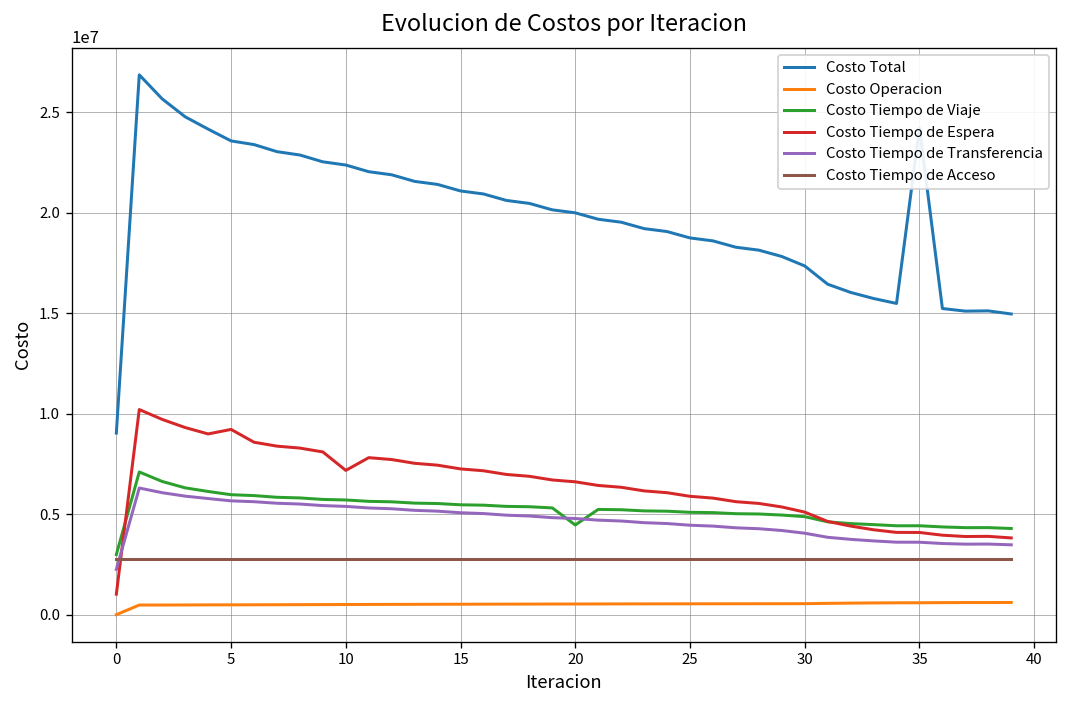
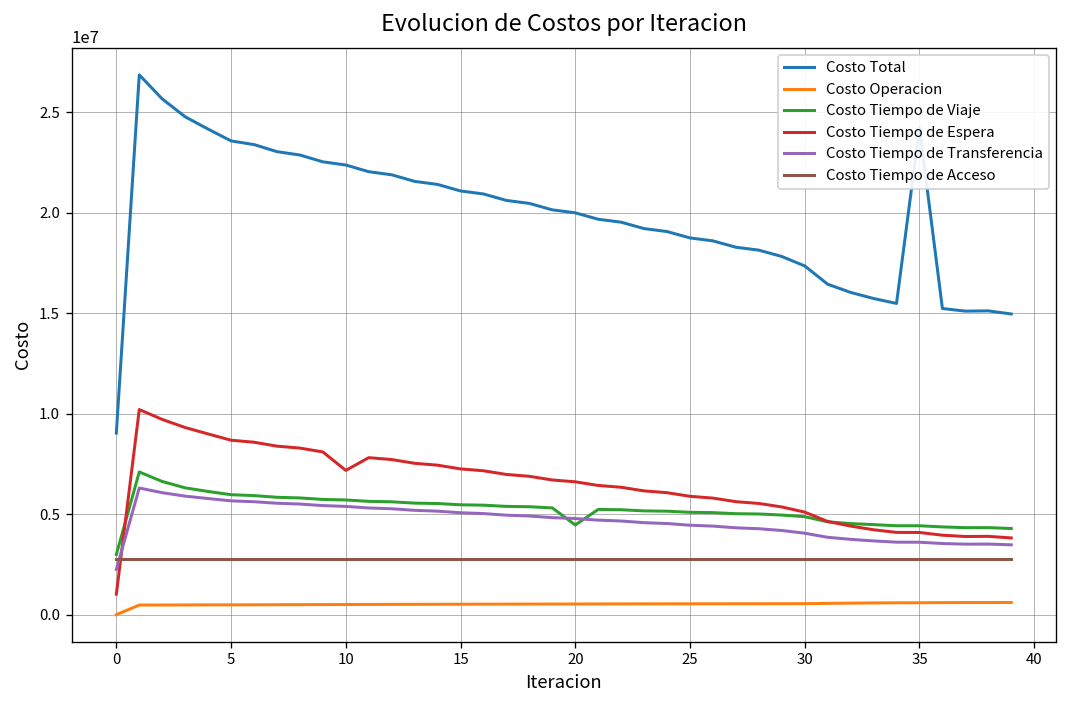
Costo Tiempo de Espera, 5: 9200000 -> 8700000
